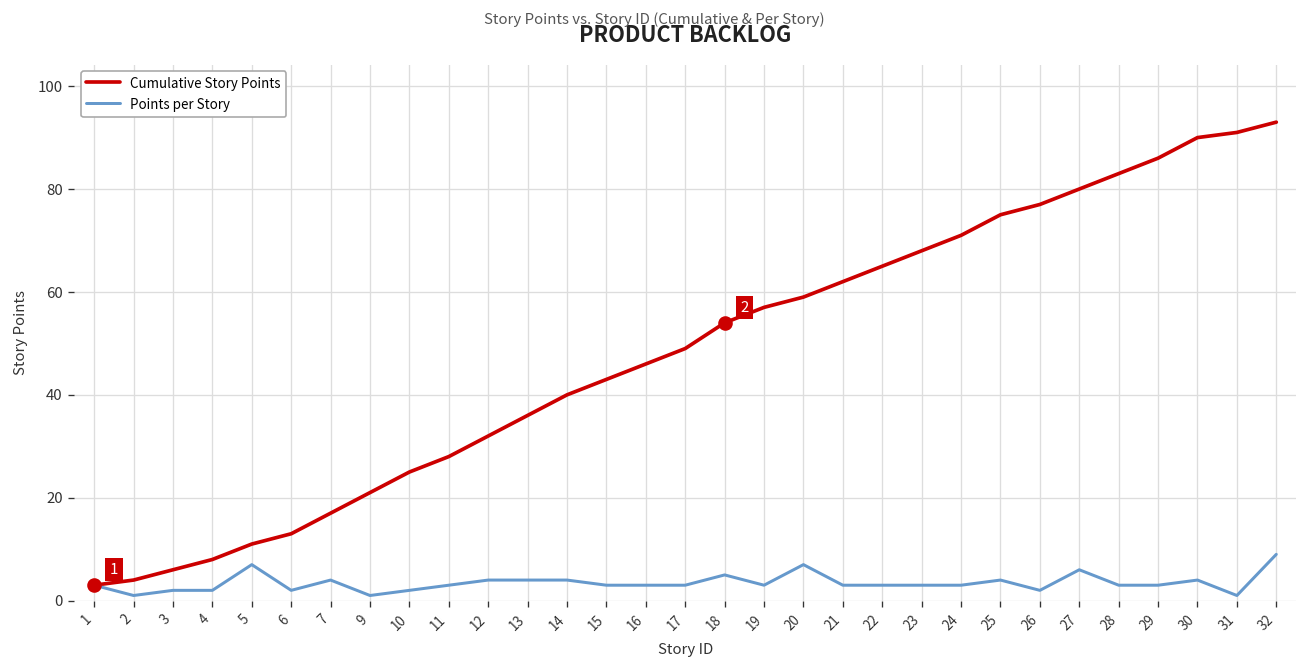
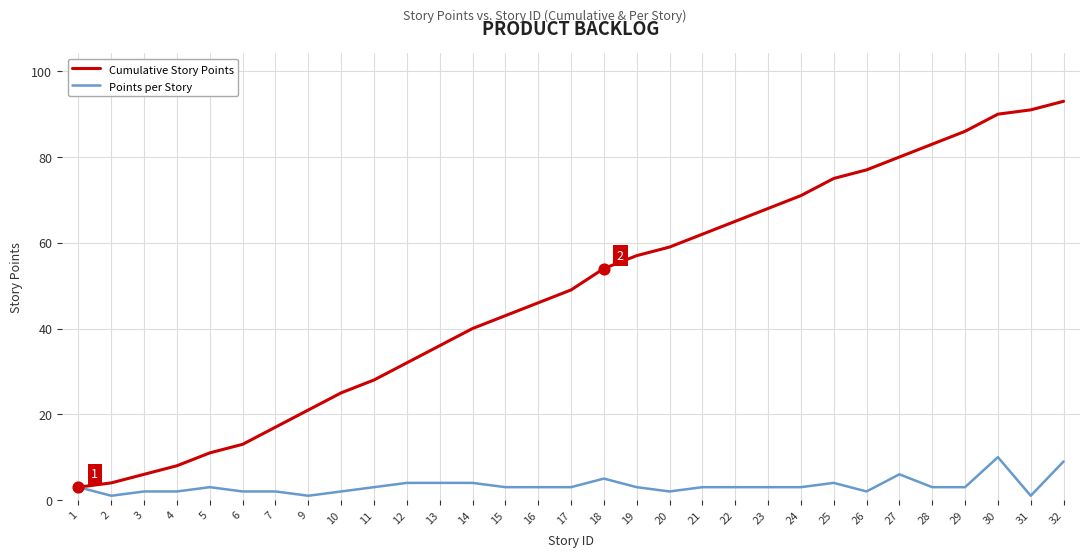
Points per Story, 5: 7 -> 3
Points per Story, 7: 4 -> 2
Points per Story, 20: 7 -> 2
Points per Story, 30: 4 -> 10
